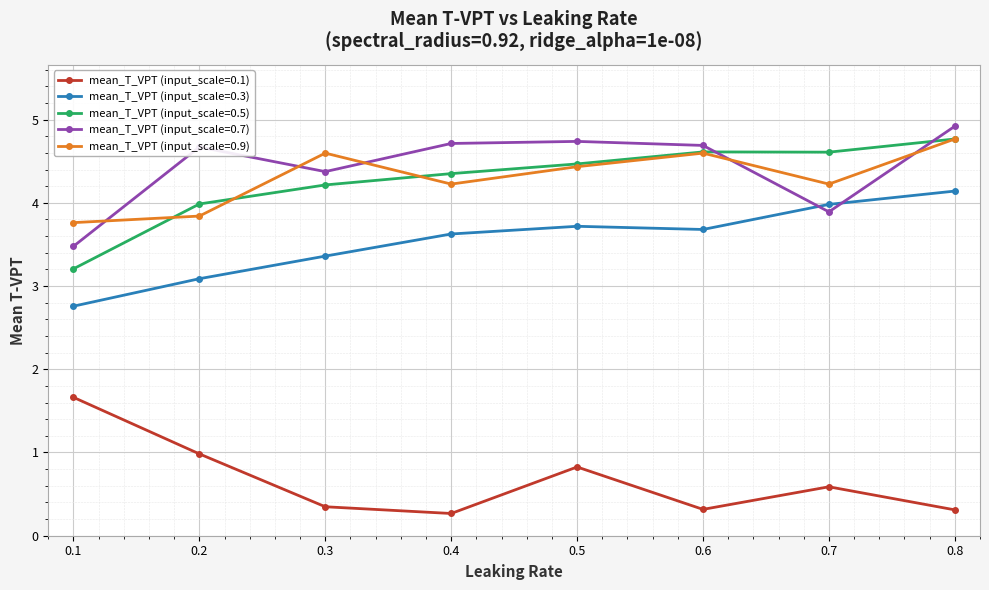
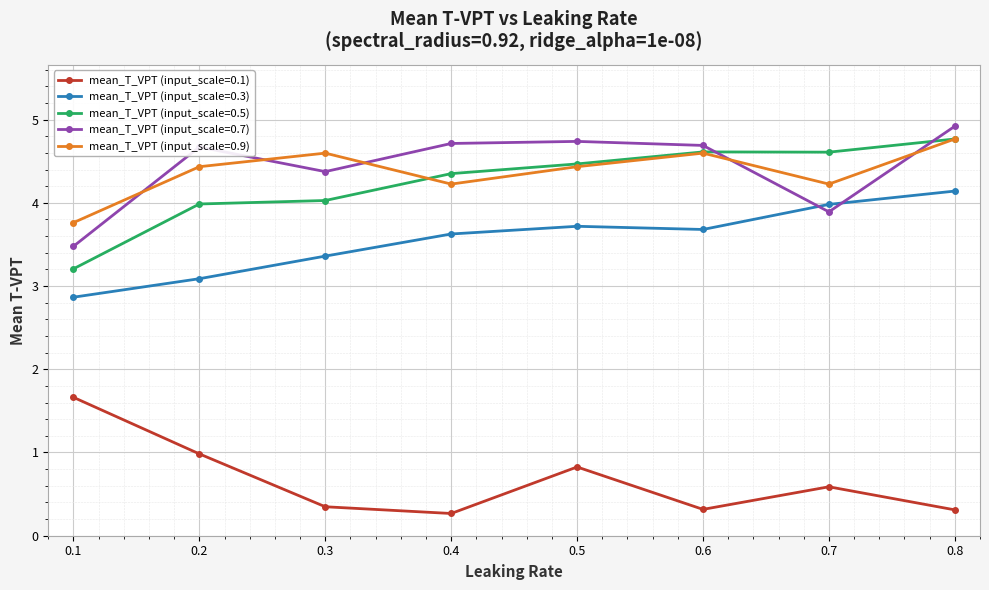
mean_T_VPT (input_scale=0.3), 0.1: 2.8 -> 2.9
mean_T_VPT (input_scale=0.9), 0.2: 3.8 -> 4.4
mean_T_VPT (input_scale=0.5), 0.3: 4.2 -> 4.0
